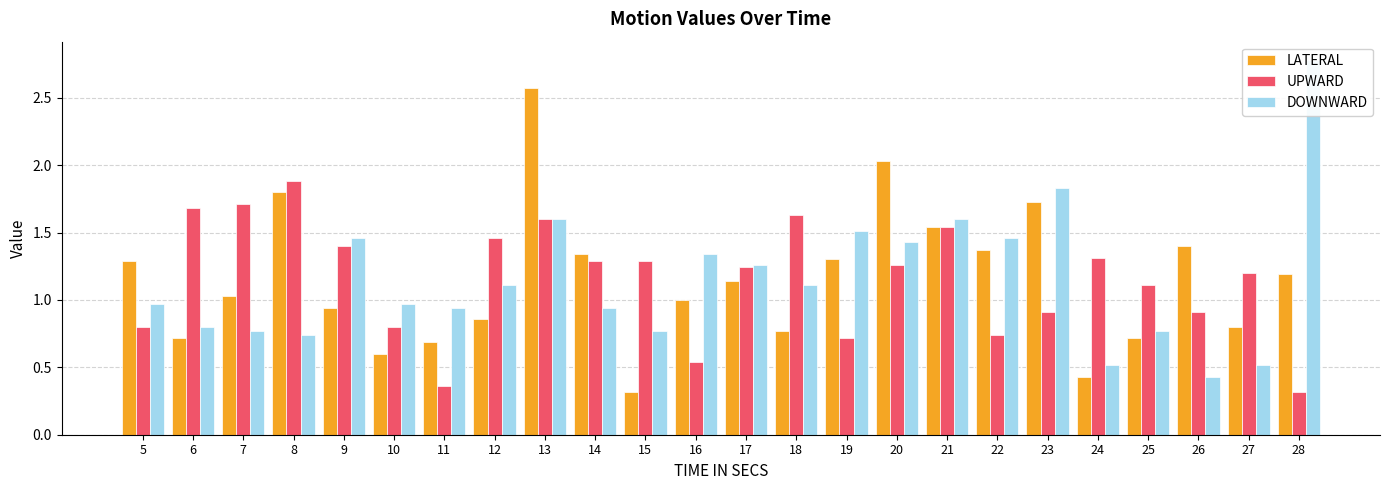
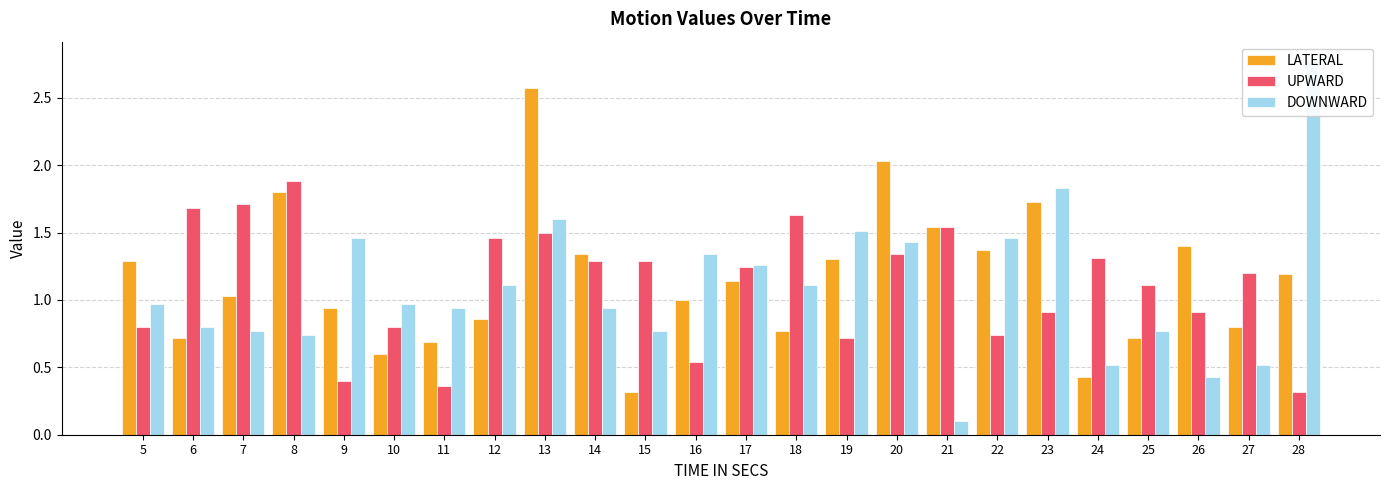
UPWARD, 9: 1.4 -> 0.4
UPWARD, 13: 1.6 -> 1.5
UPWARD, 20: 1.26 -> 1.34
DOWNWARD, 21: 1.6 -> 0.1
